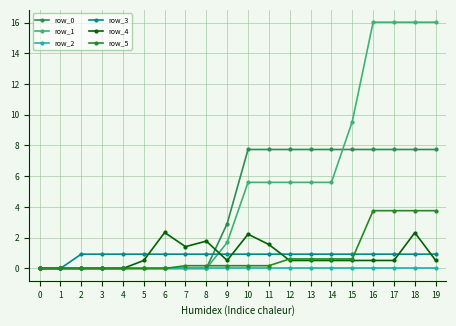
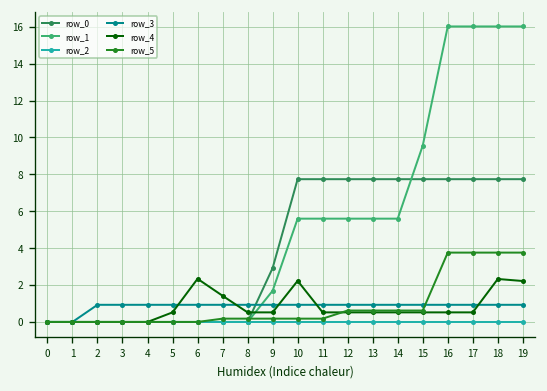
row_4, 8: 1.8 -> 0.5
row_4, 11: 1.6 -> 0.5
row_4, 19: 0.5 -> 2.2
